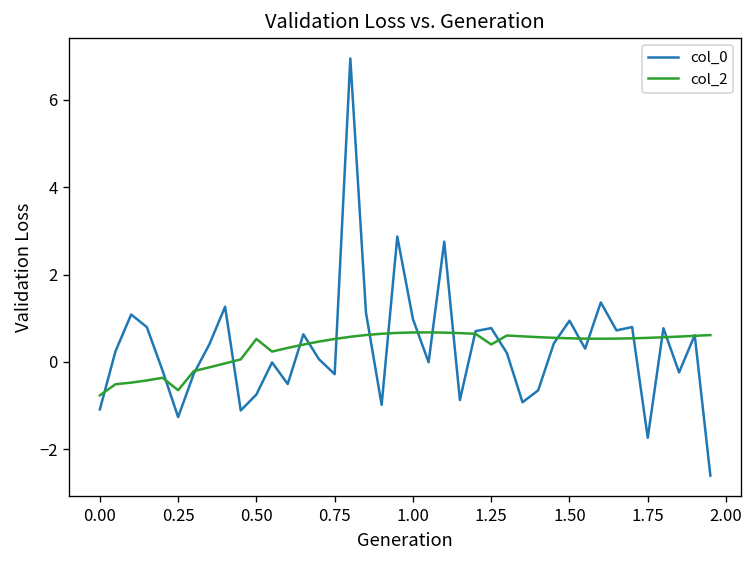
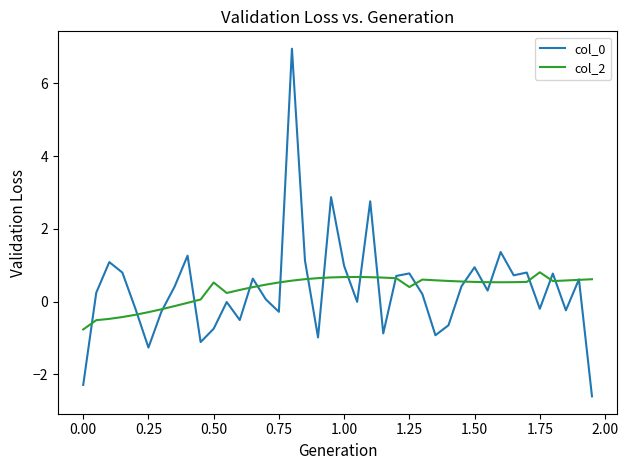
col_0, 0.00: -1.1 -> -2.3
col_2, 0.25: -0.6 -> -0.3
col_0, 1.75: -1.7 -> -0.2
col_2, 1.75: 0.6 -> 0.8
